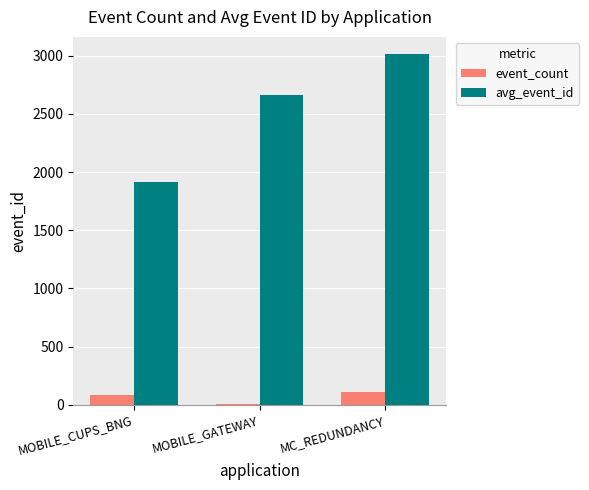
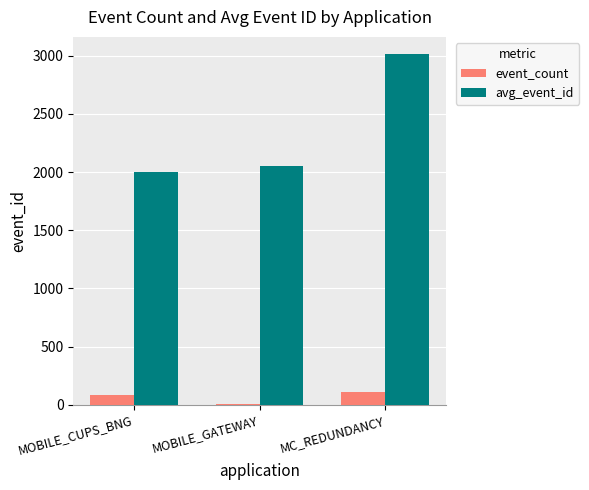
avg_event_id, MOBILE_CUPS_BNG: 1920 -> 2000
avg_event_id, MOBILE_GATEWAY: 2660 -> 2050
